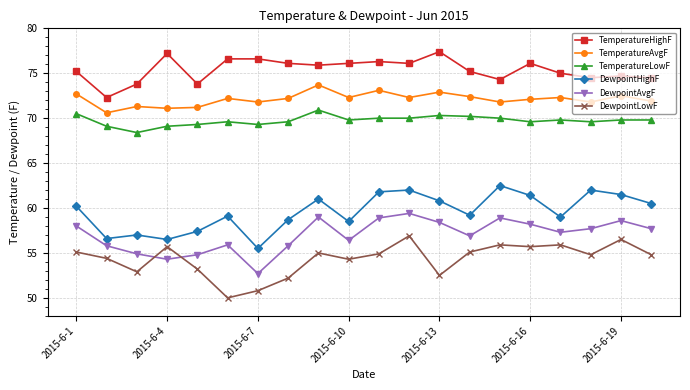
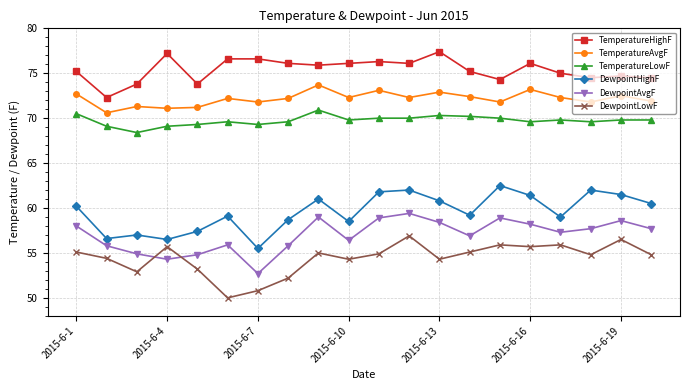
DewpointLowF, 2015-6-13: 53 -> 54
TemperatureAvgF, 2015-6-16: 72 -> 73
